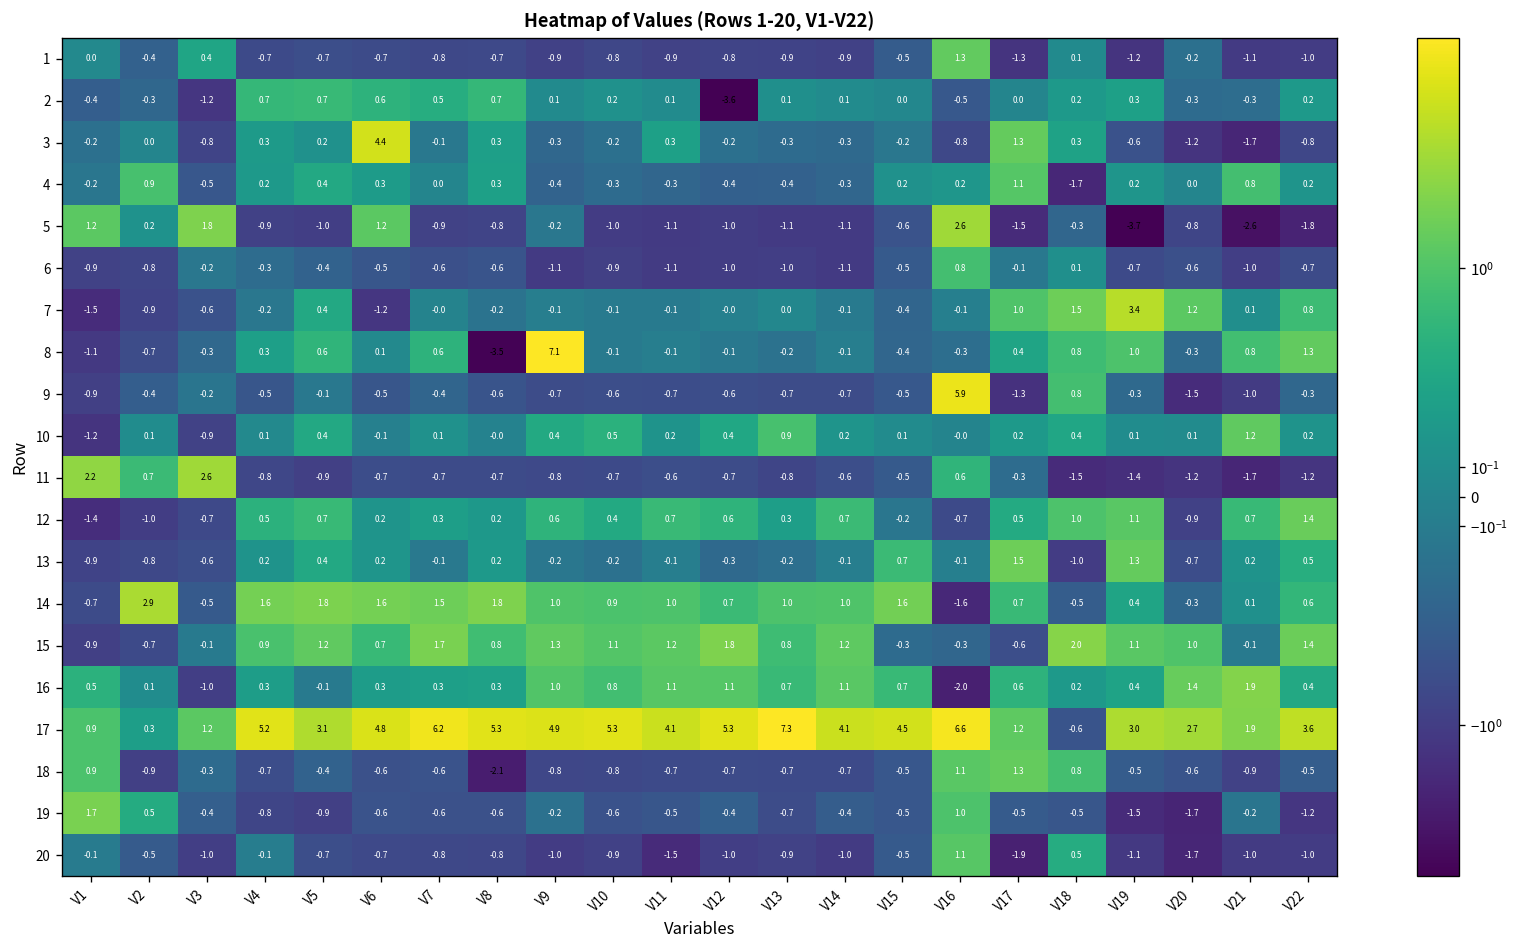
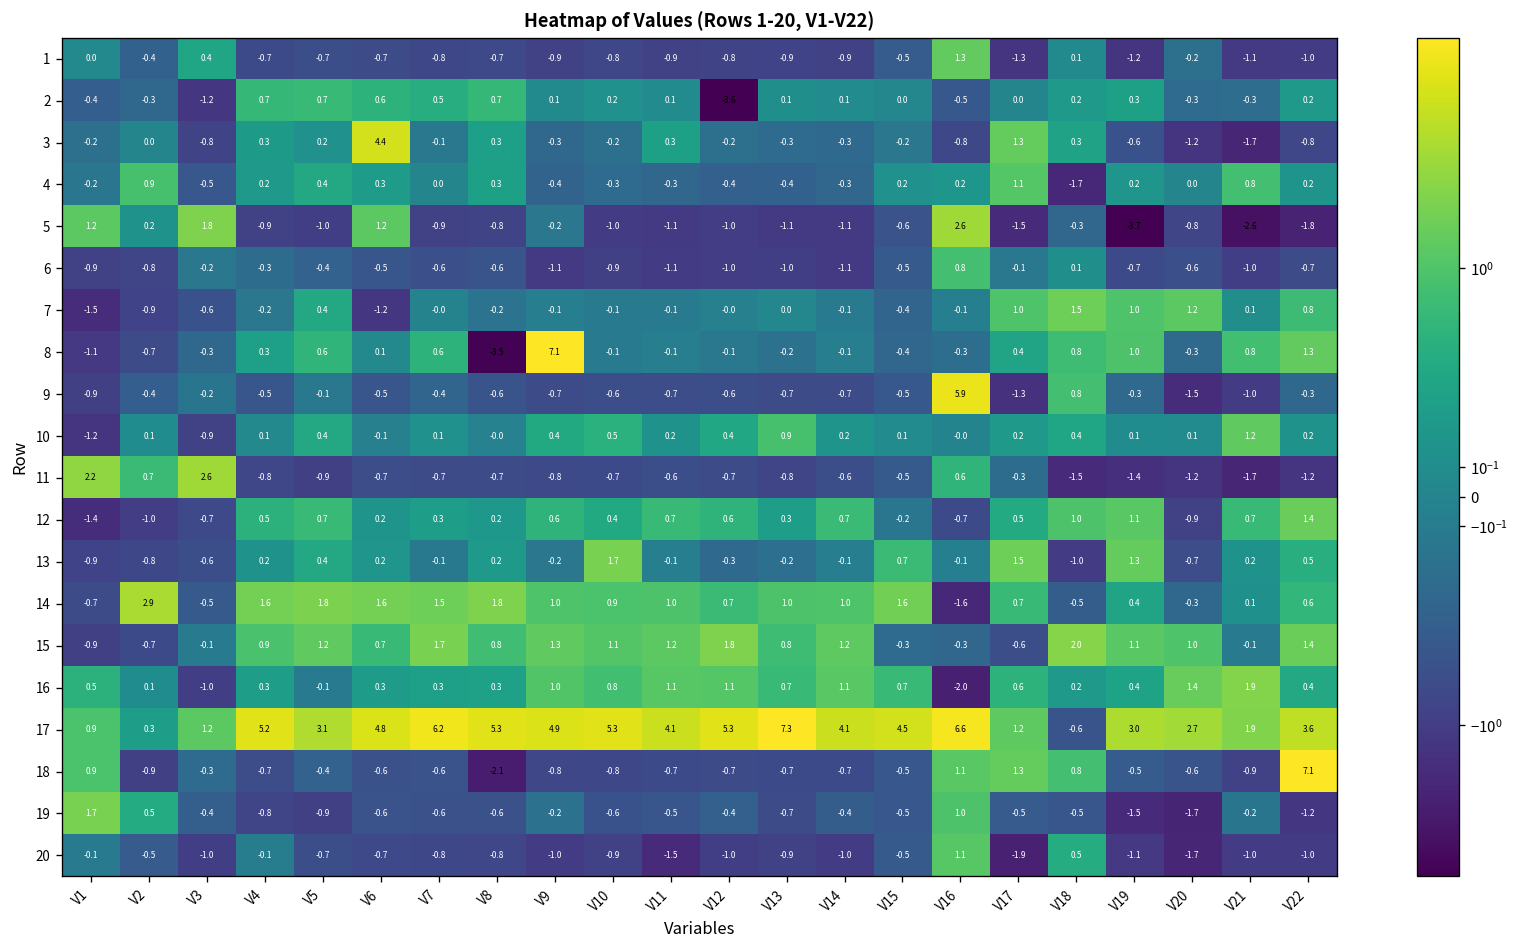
7, V19: 3.4 -> 1.0
13, V10: -0.2 -> 1.7
18, V22: -0.5 -> 7.1
